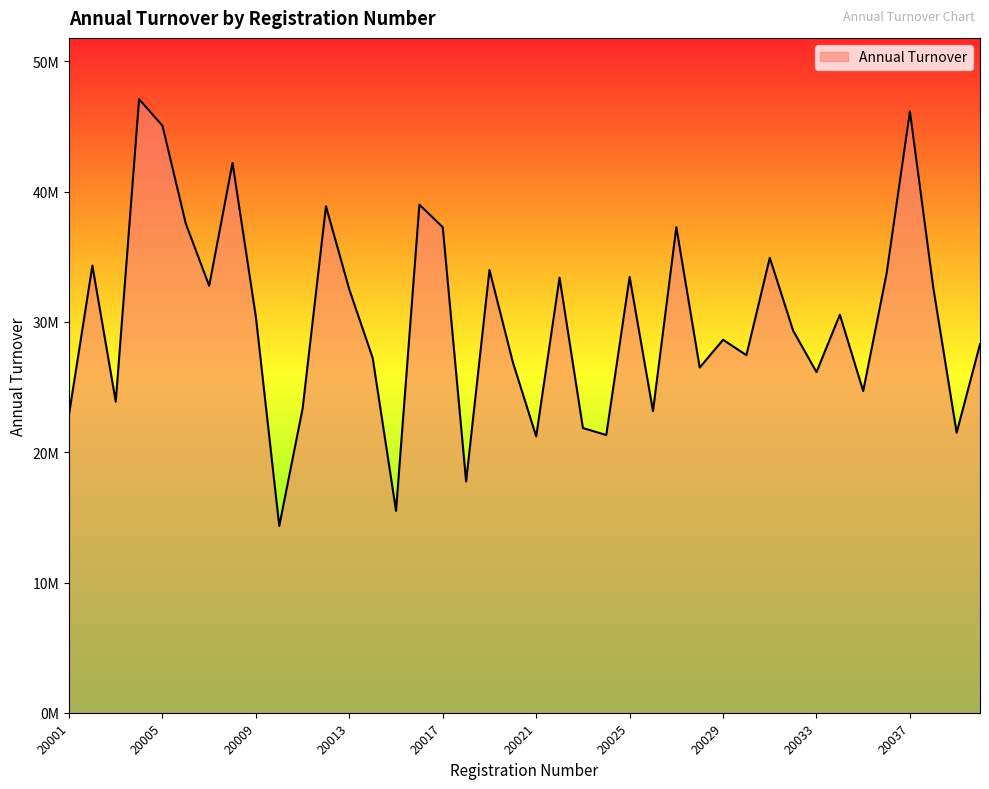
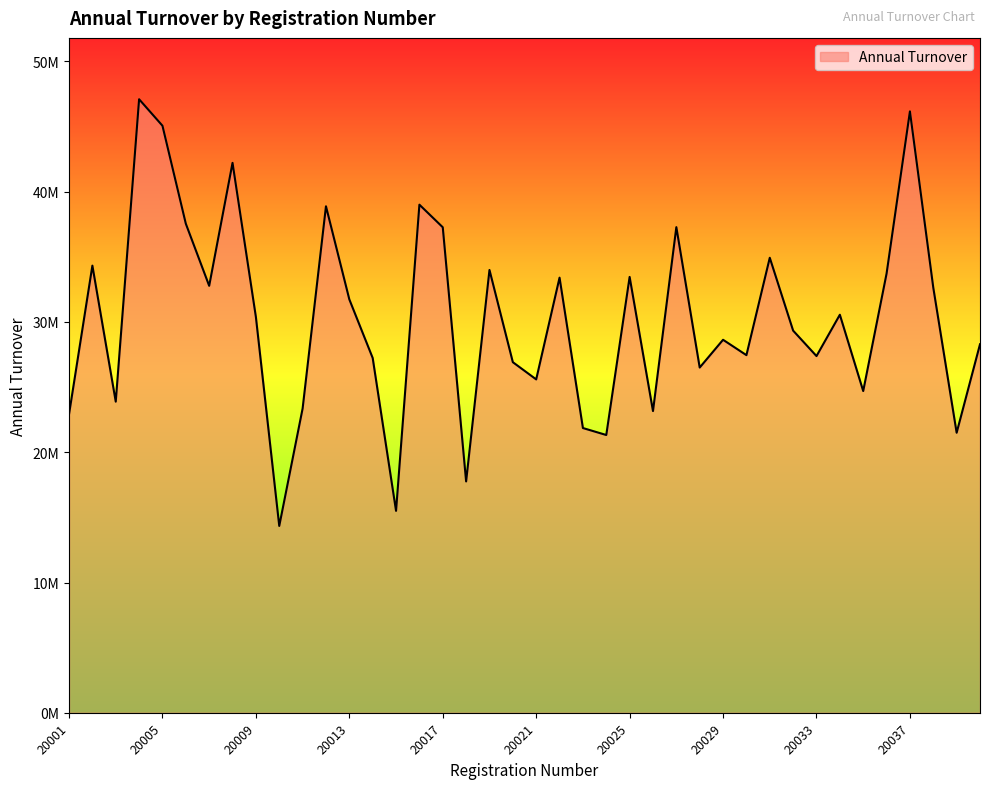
20013: 32500000 -> 31700000
20021: 21200000 -> 25600000
20033: 26200000 -> 27400000
